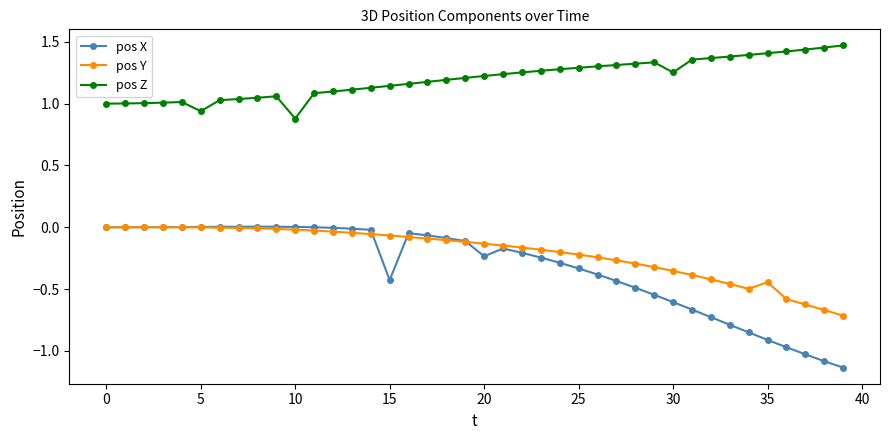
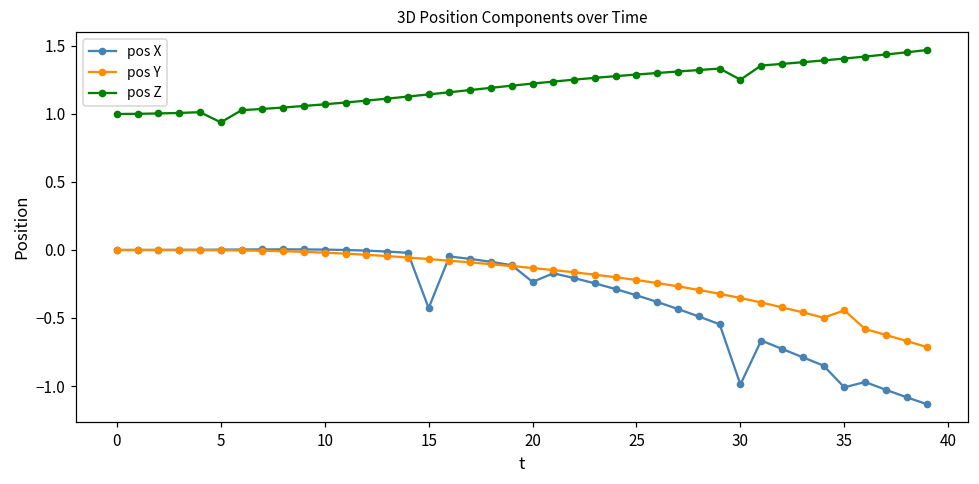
pos Z, 10: 0.88 -> 1.07
pos X, 30: -0.61 -> -0.99
pos X, 35: -0.91 -> -1.01
